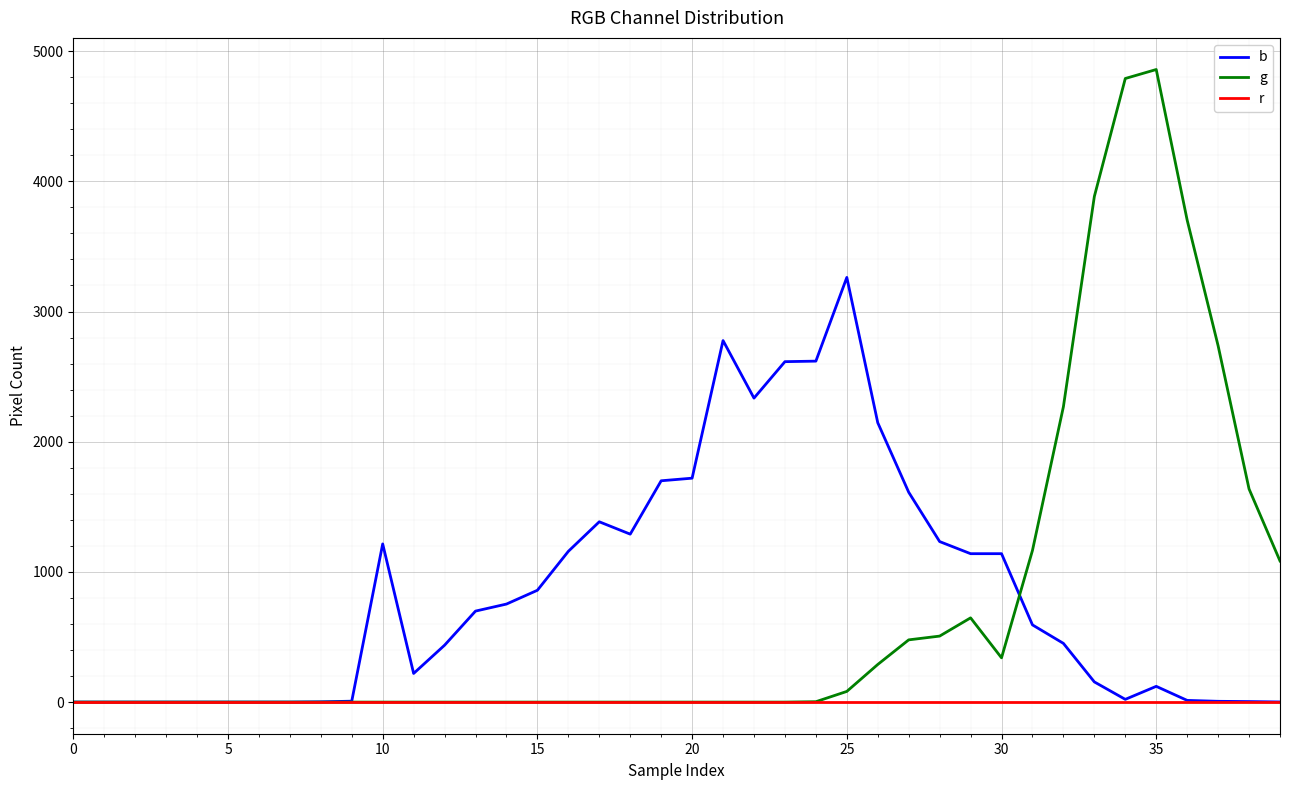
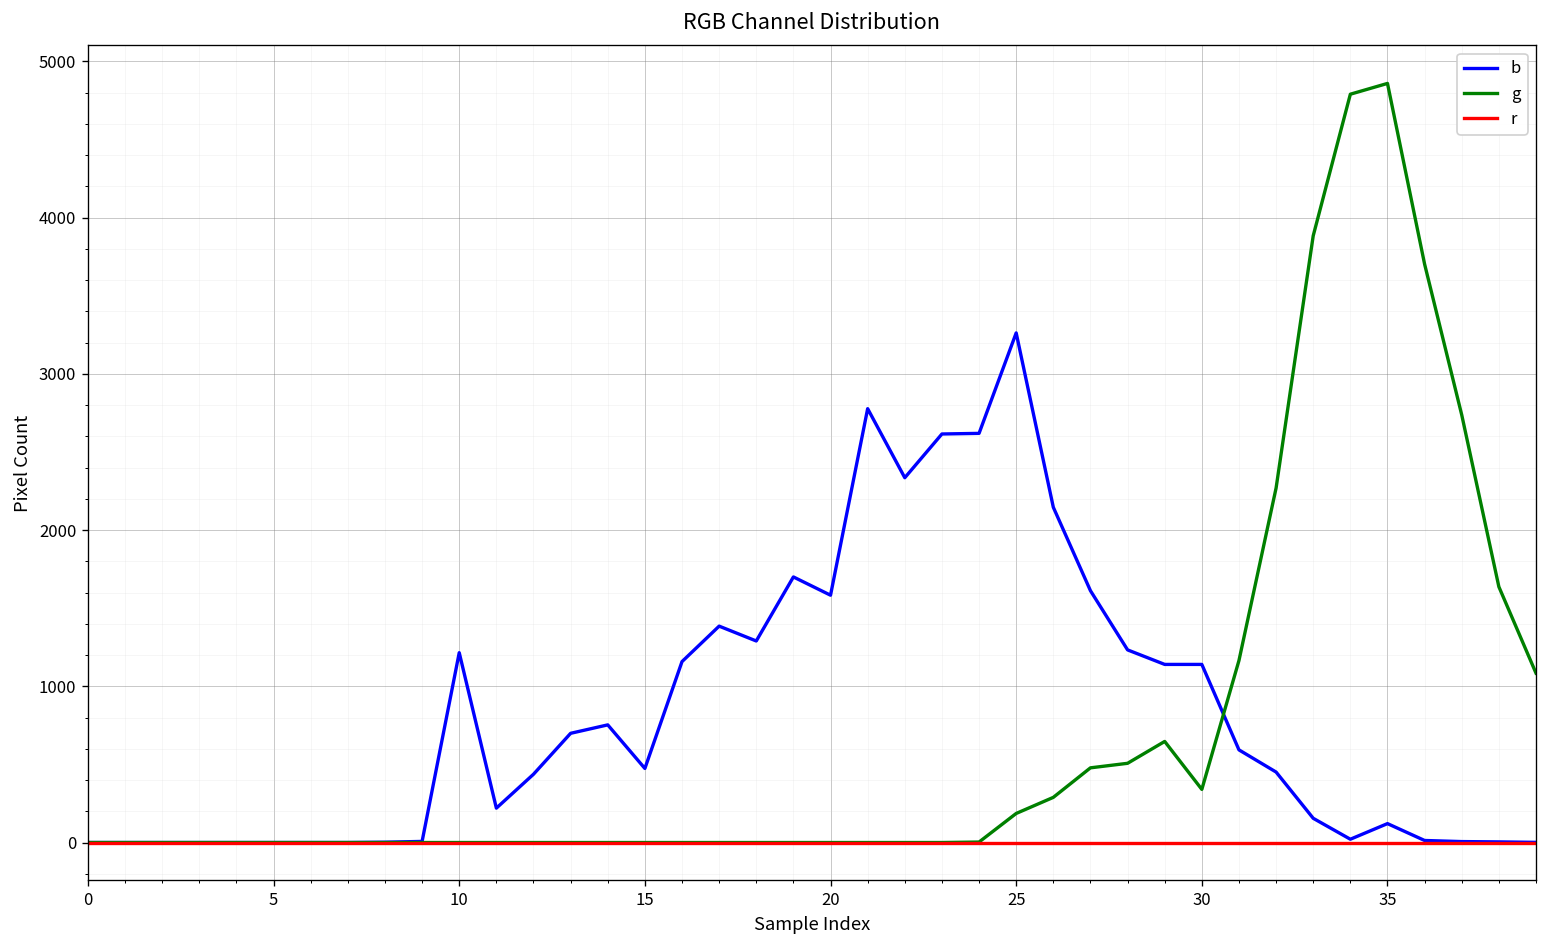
b, 15: 860 -> 470
b, 20: 1720 -> 1580
g, 25: 80 -> 190
